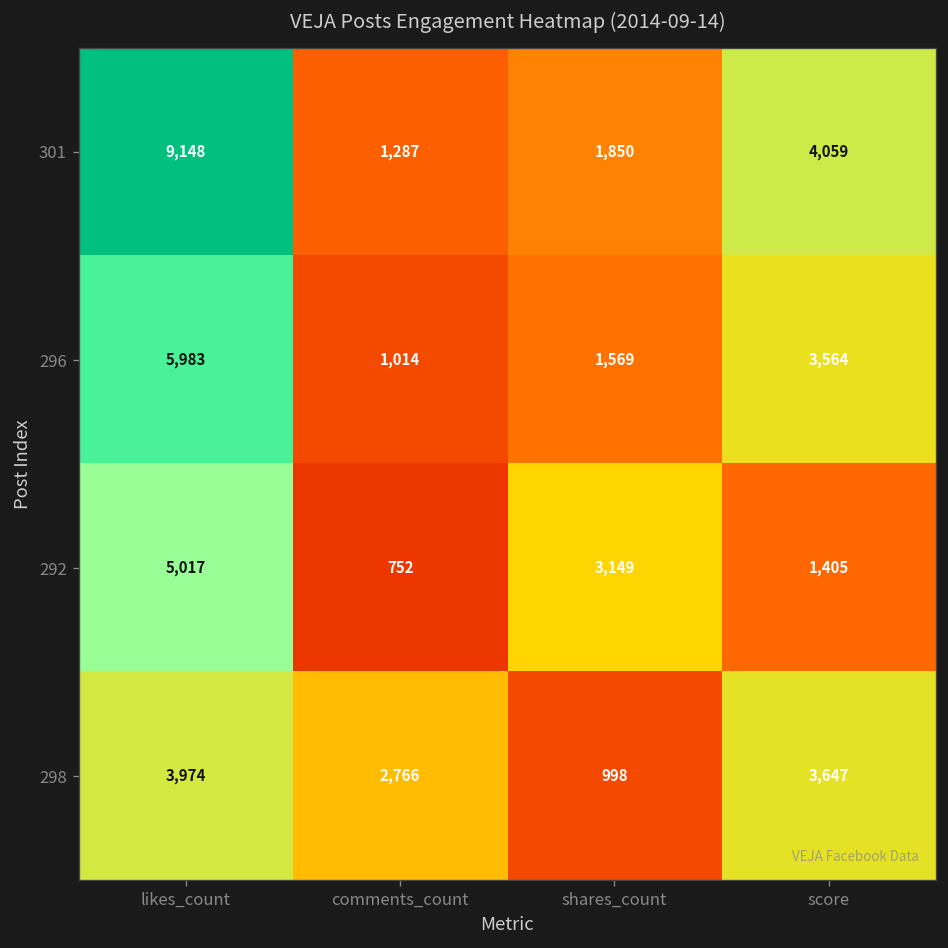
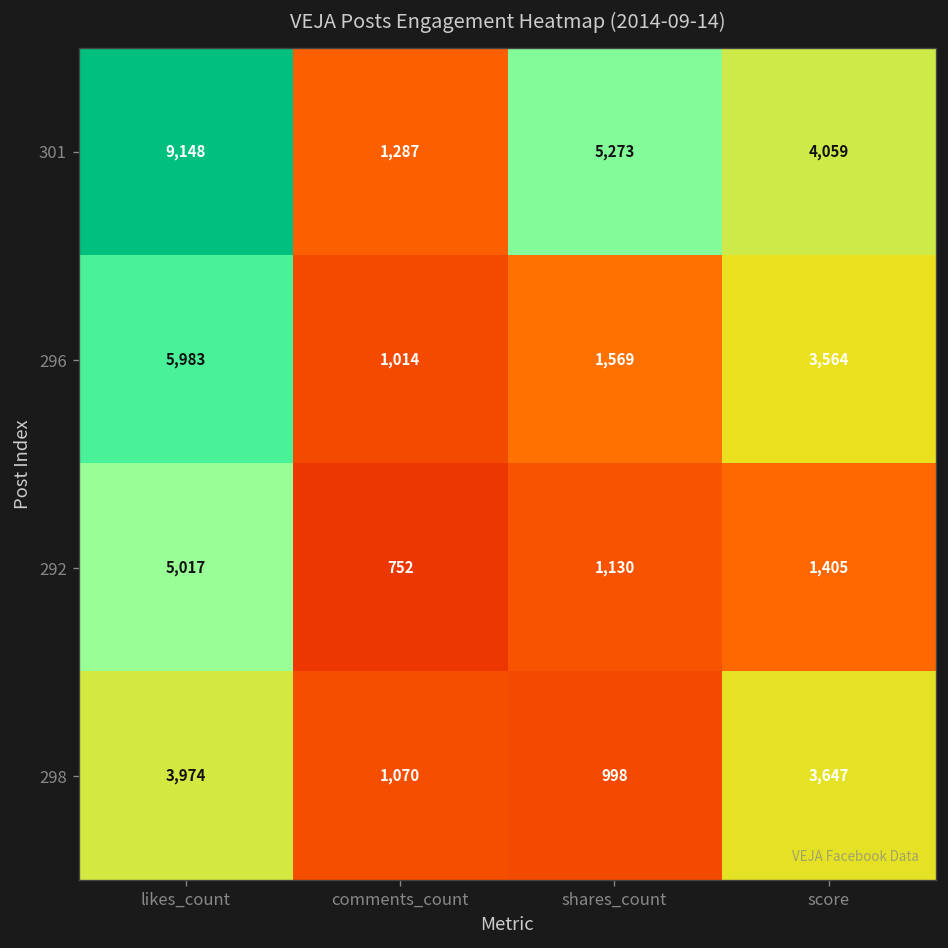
301, shares_count: 1,850 -> 5,273
292, shares_count: 3,149 -> 1,130
298, comments_count: 2,766 -> 1,070
